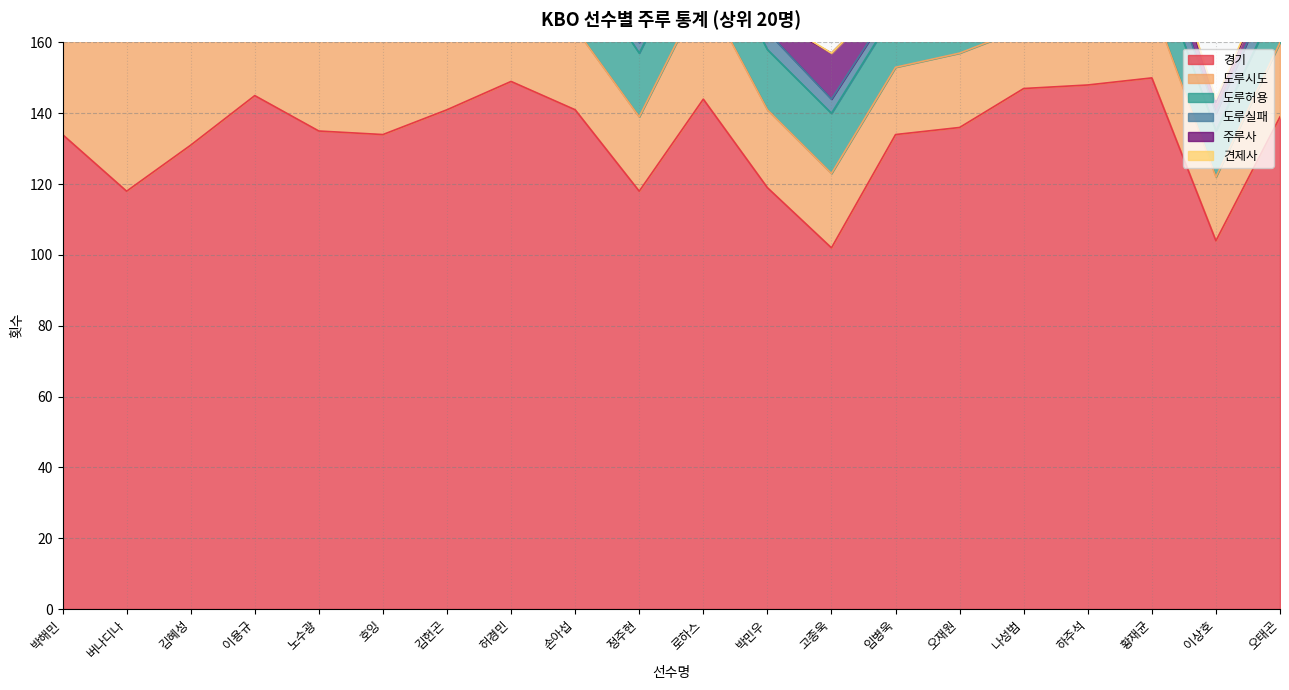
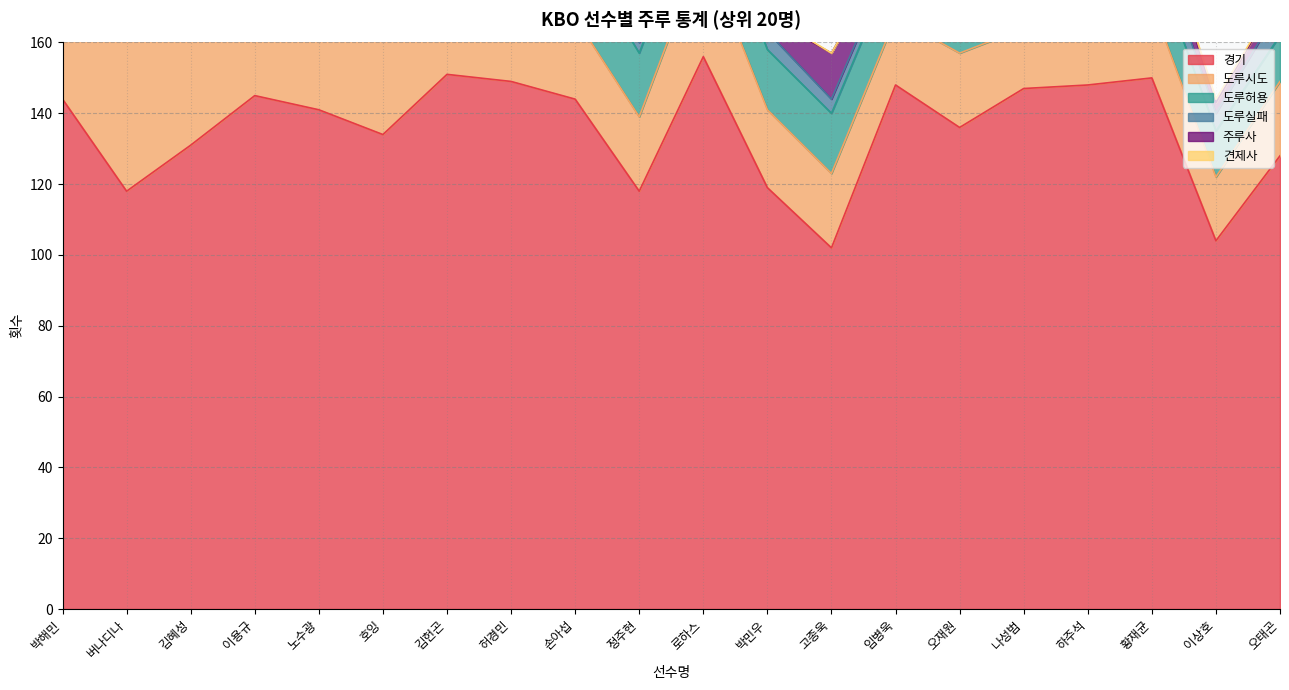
경기, 박해민: 134 -> 144
경기, 노수광: 135 -> 141
경기, 김헌곤: 141 -> 151
경기, 손아섭: 141 -> 144
경기, 로하스: 144 -> 156
경기, 임병욱: 134 -> 148
경기, 오태곤: 139 -> 128
